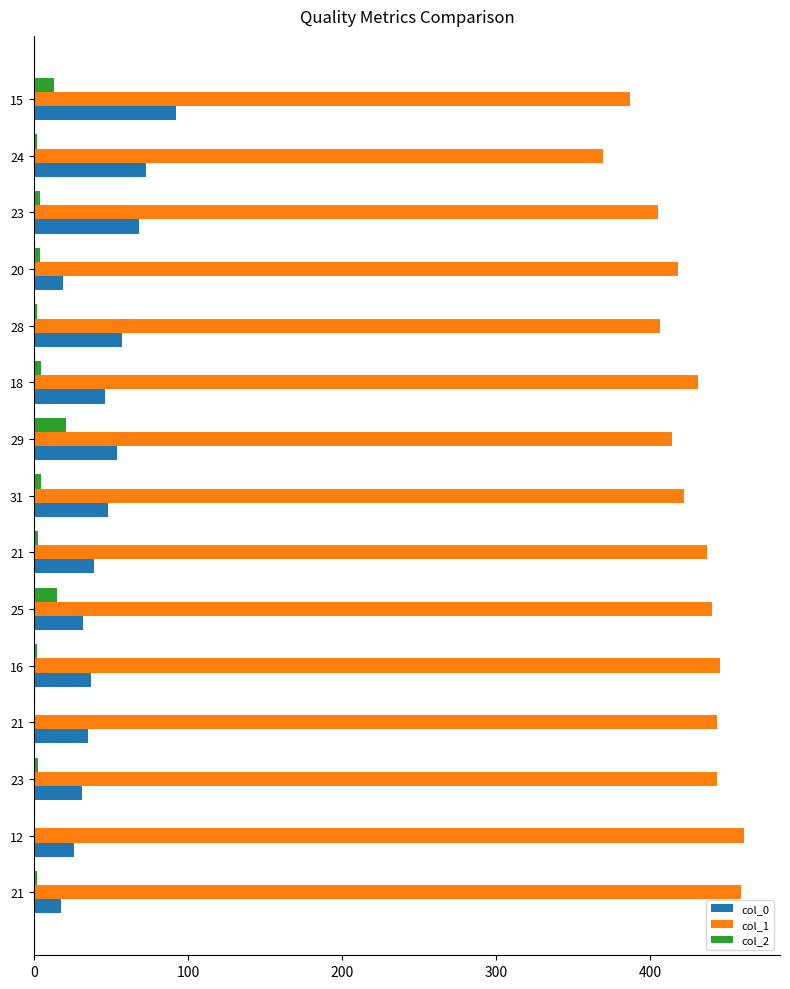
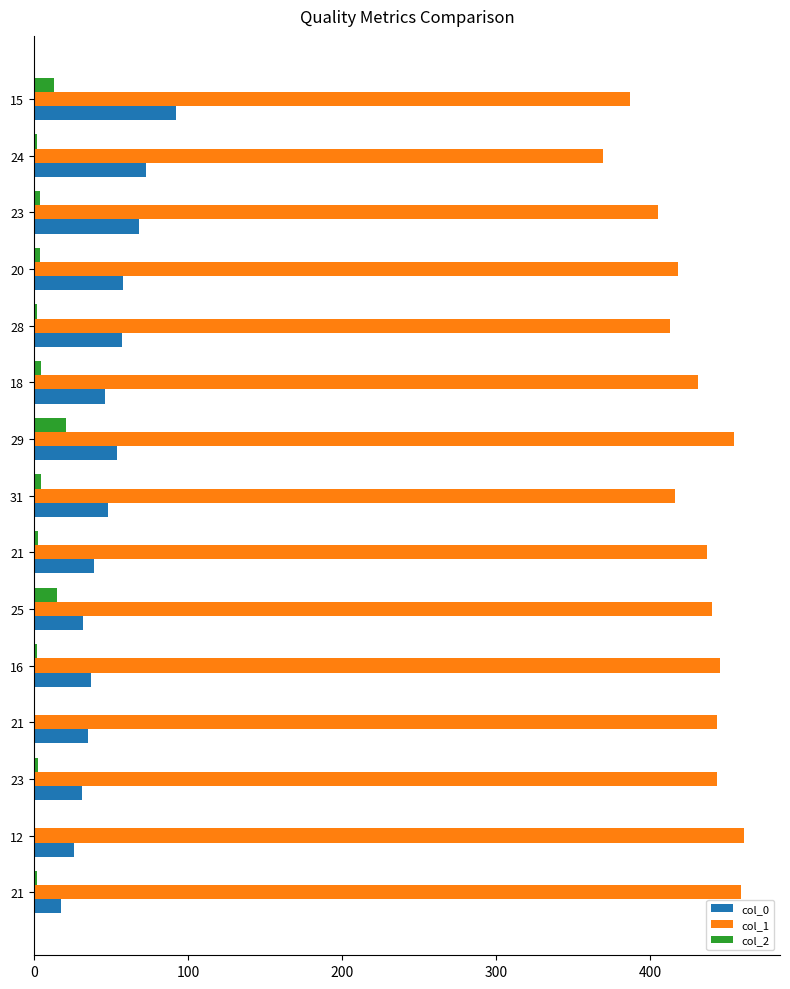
col_0, 20: 19 -> 58
col_1, 28: 406 -> 413
col_1, 29: 414 -> 454
col_1, 31: 422 -> 416
